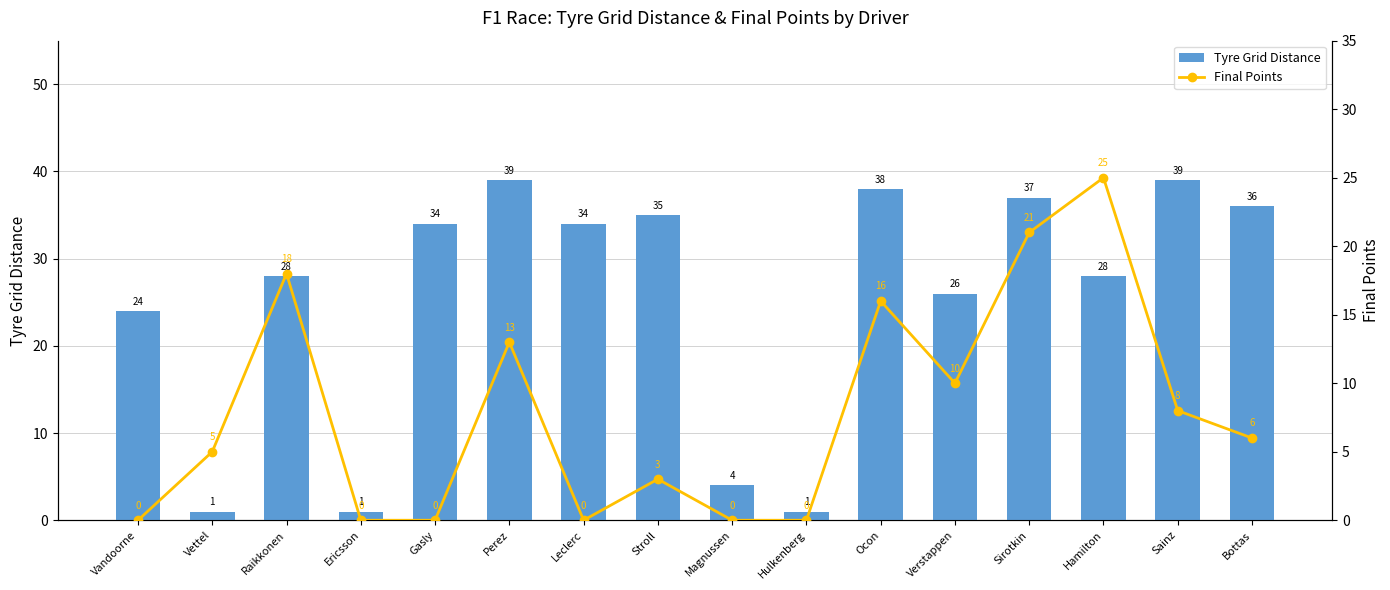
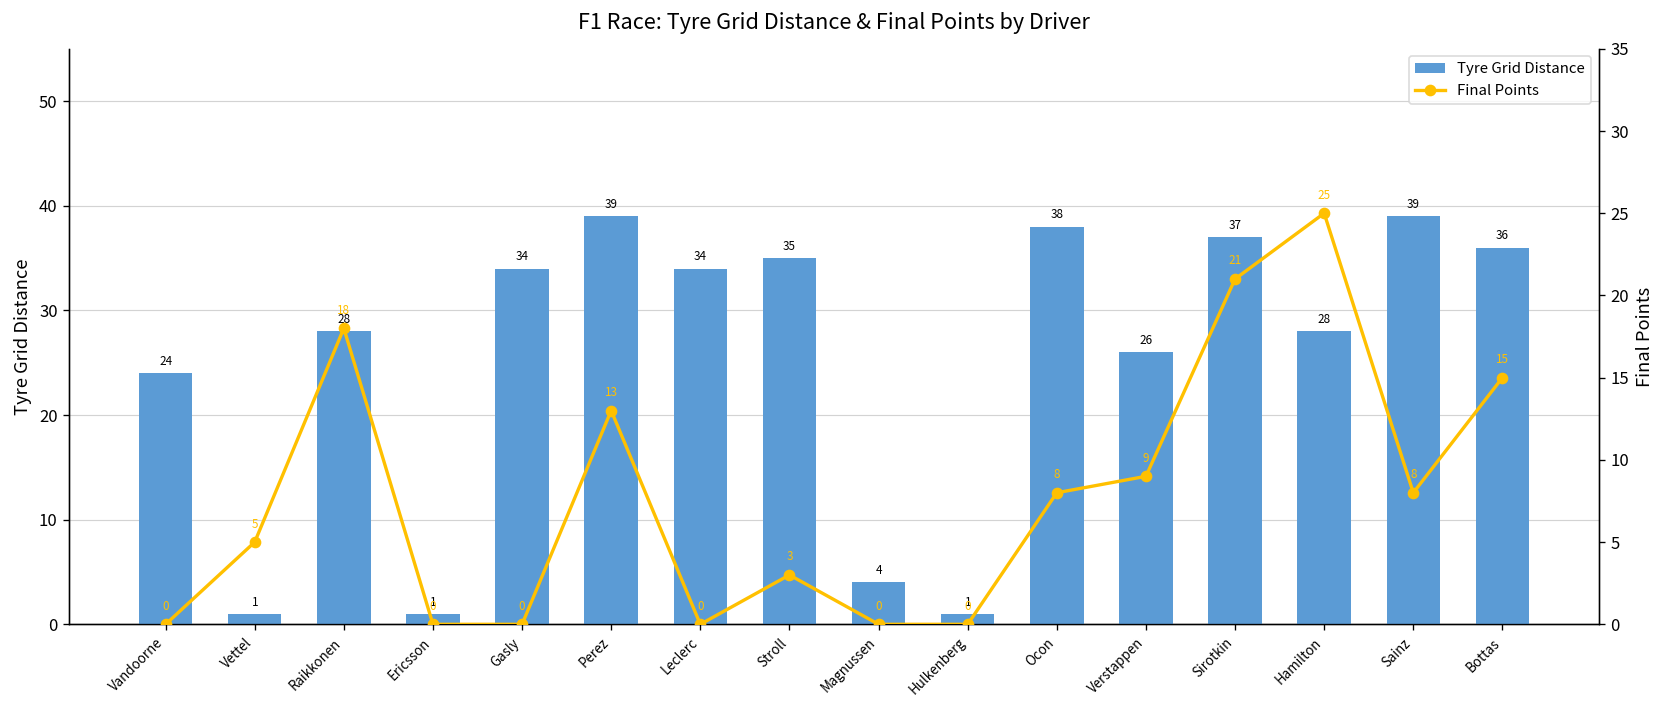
Final Points, Ocon: 16 -> 8
Final Points, Verstappen: 10 -> 9
Final Points, Bottas: 6 -> 15
